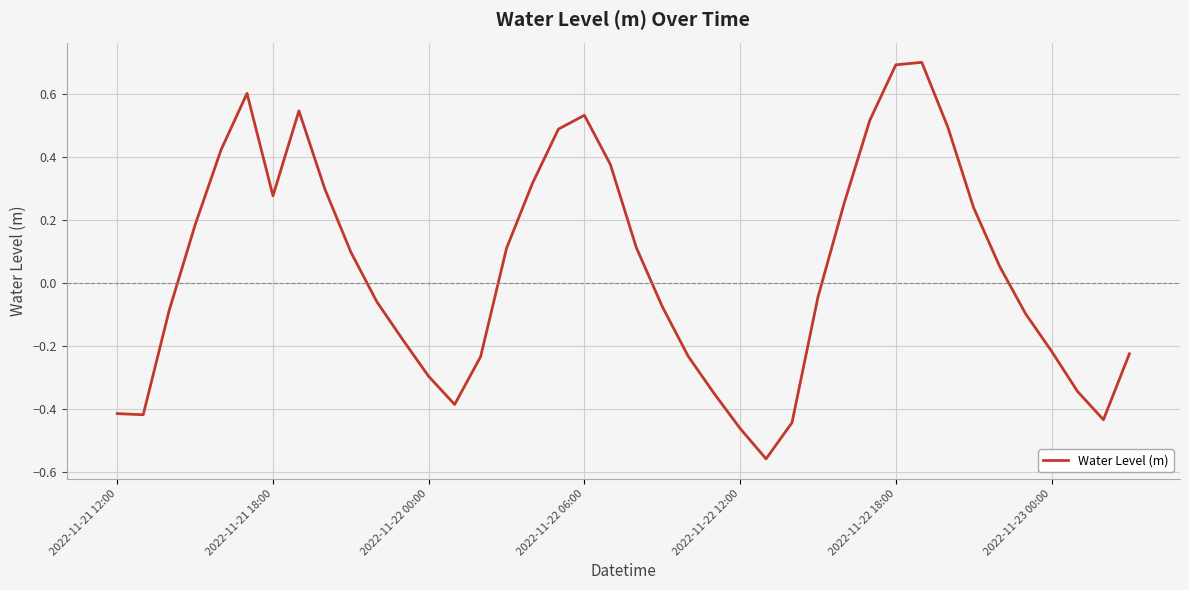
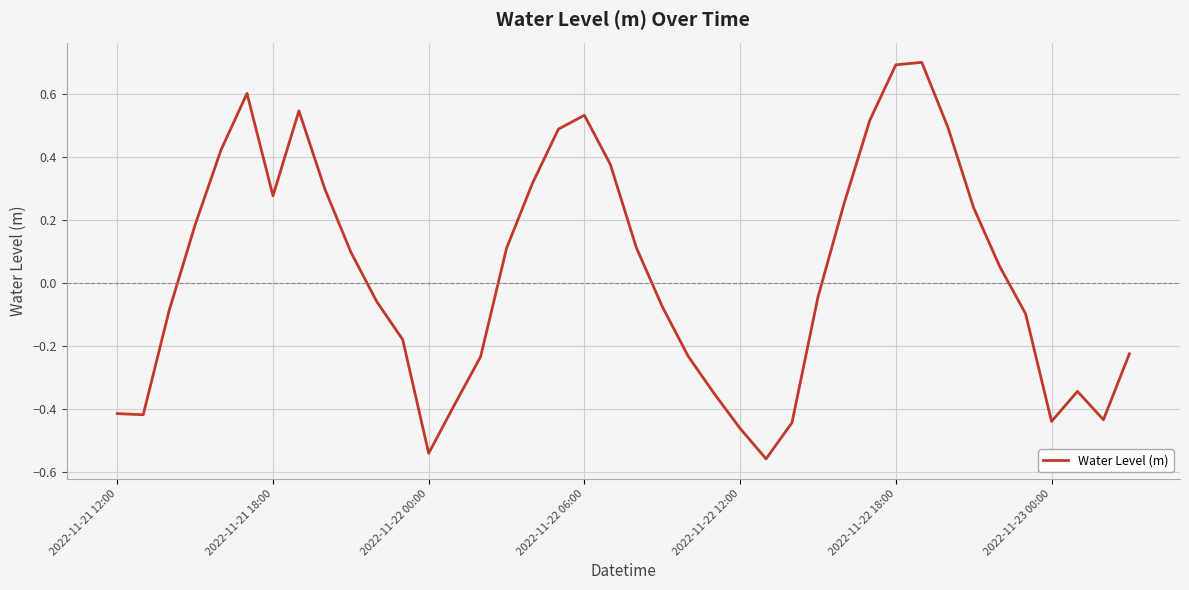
2022-11-22 00:00: -0.30 -> -0.54
2022-11-23 00:00: -0.22 -> -0.44
